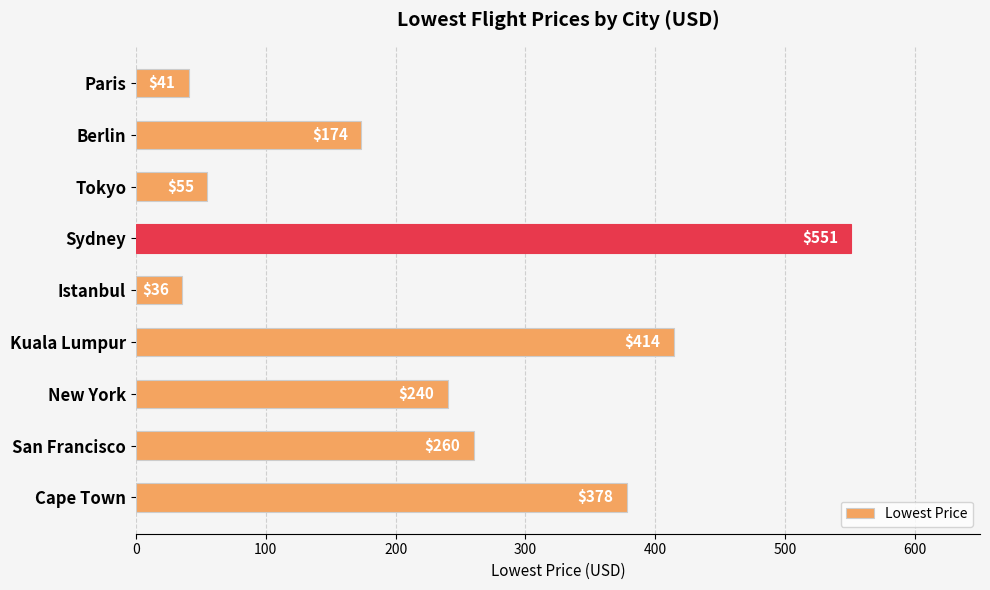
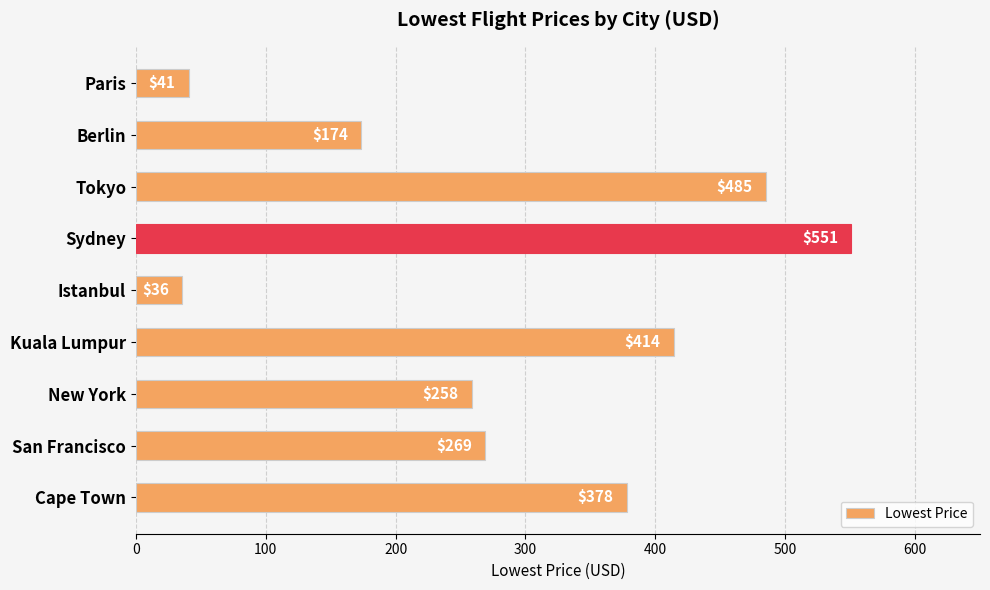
Tokyo: $55 -> $485
New York: $240 -> $258
San Francisco: $260 -> $269
